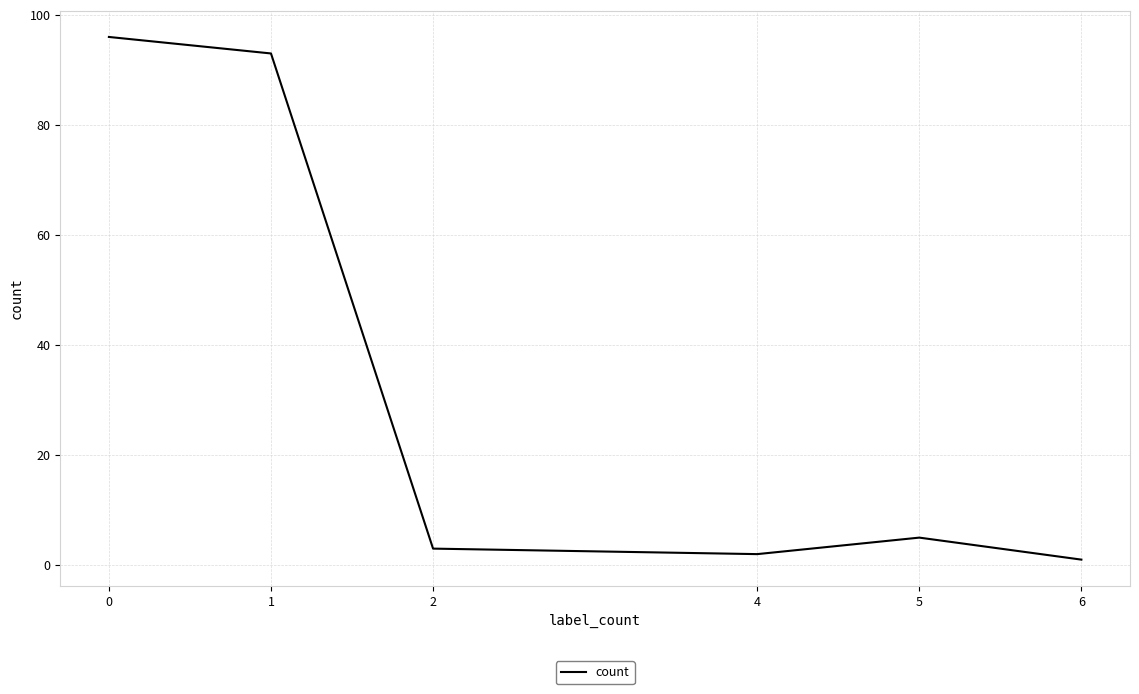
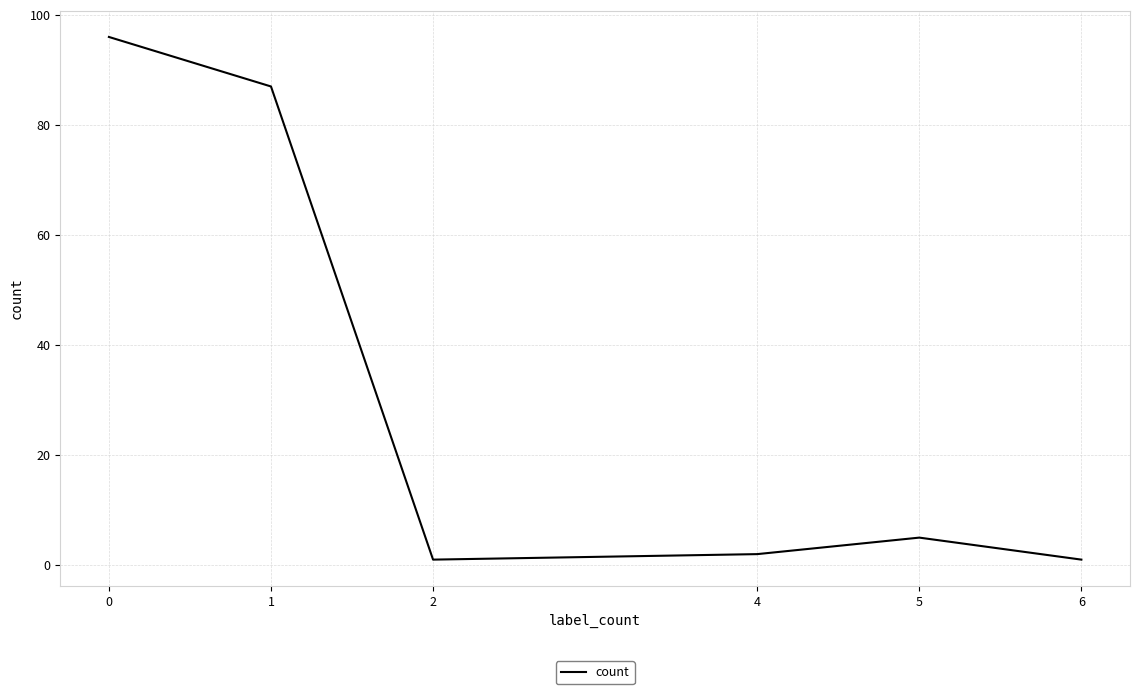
1: 93 -> 87
2: 3 -> 1
